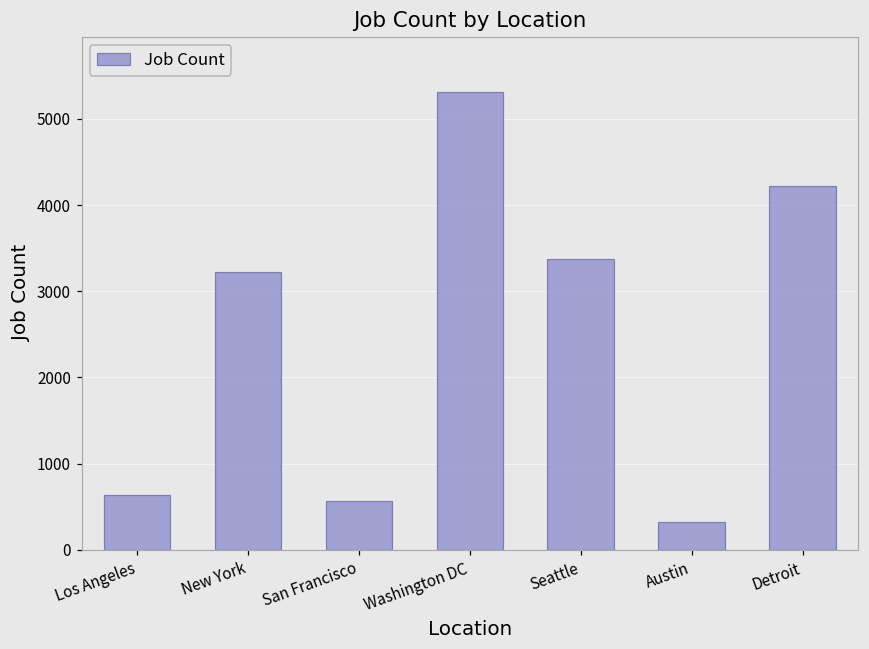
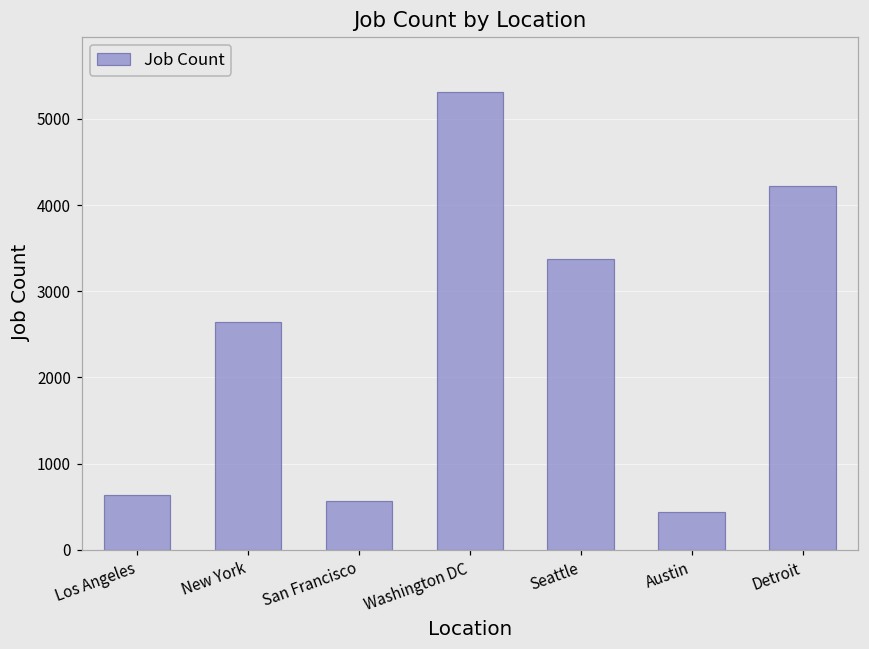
New York: 3200 -> 2600
Austin: 300 -> 400
